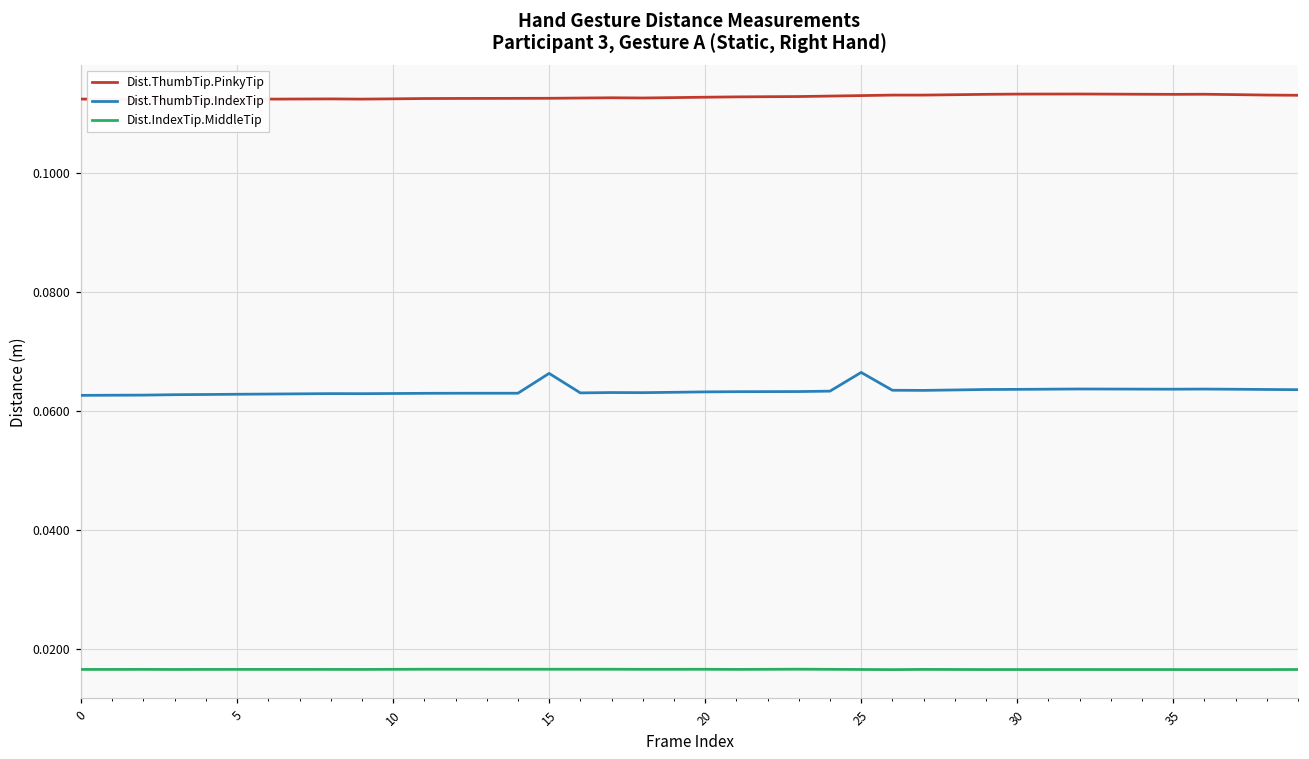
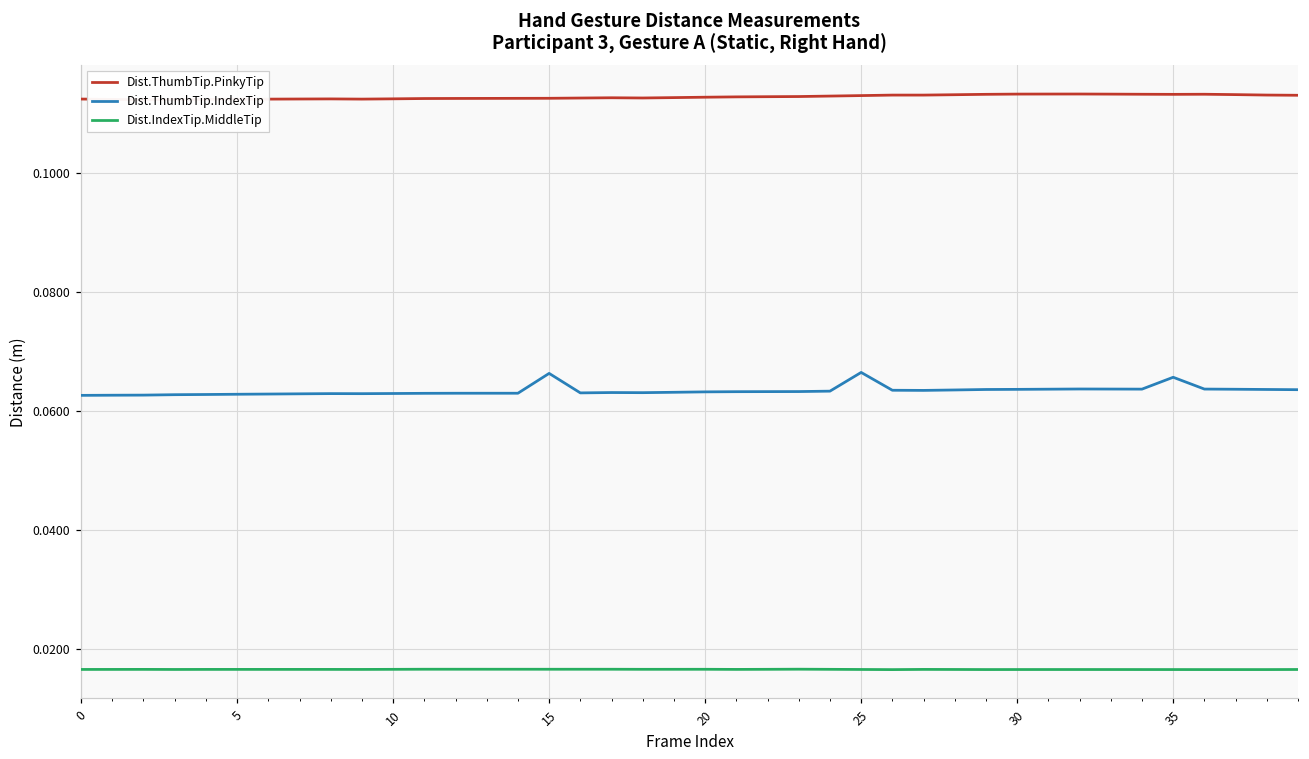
Dist.ThumbTip.IndexTip, 35: 0.064 -> 0.066
